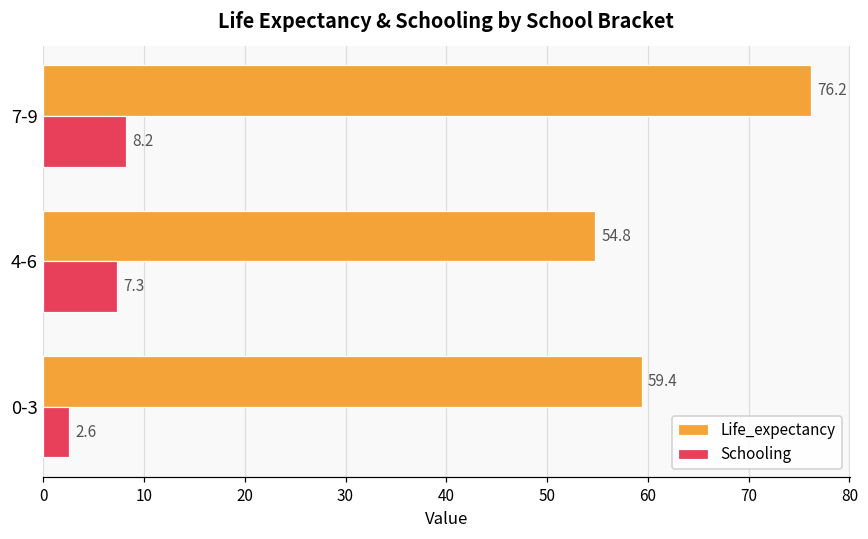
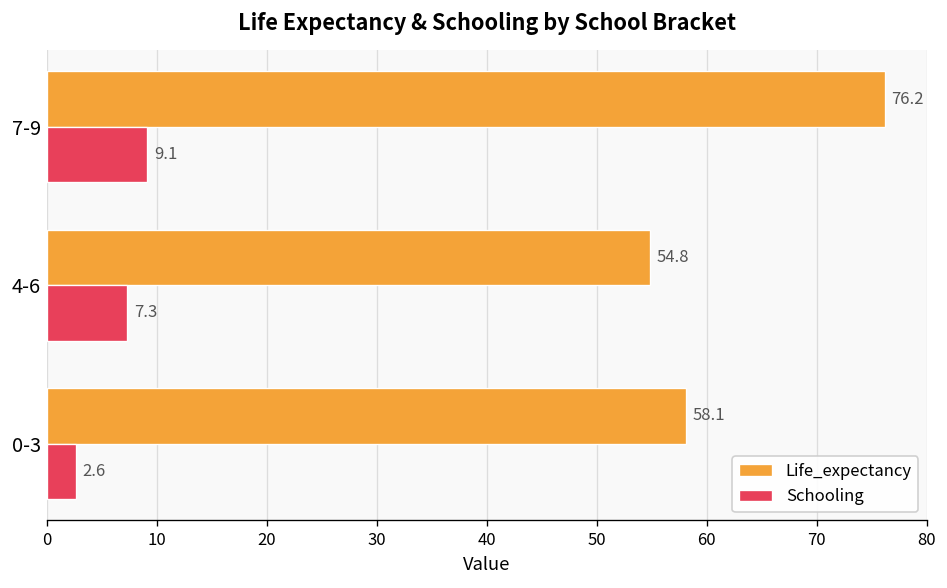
Schooling, 7-9: 8.2 -> 9.1
Life_expectancy, 0-3: 59.4 -> 58.1
